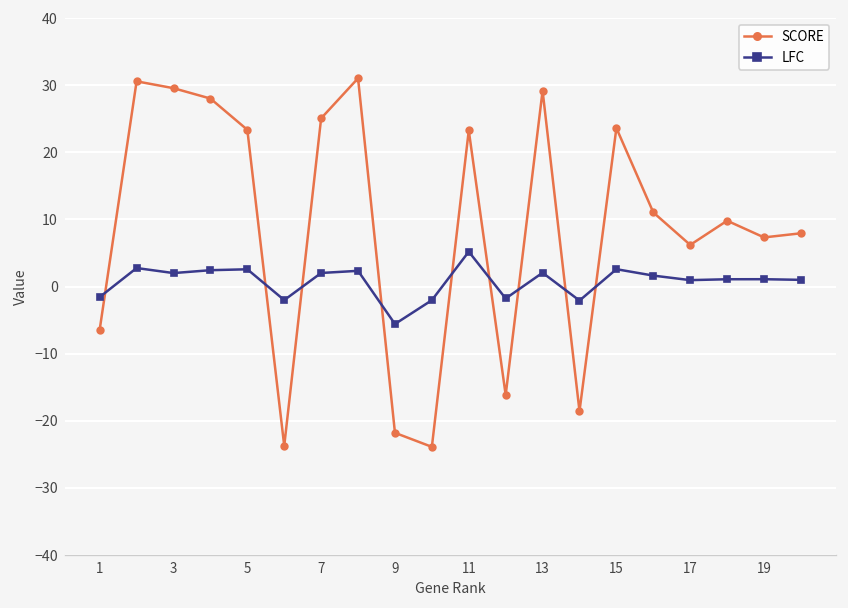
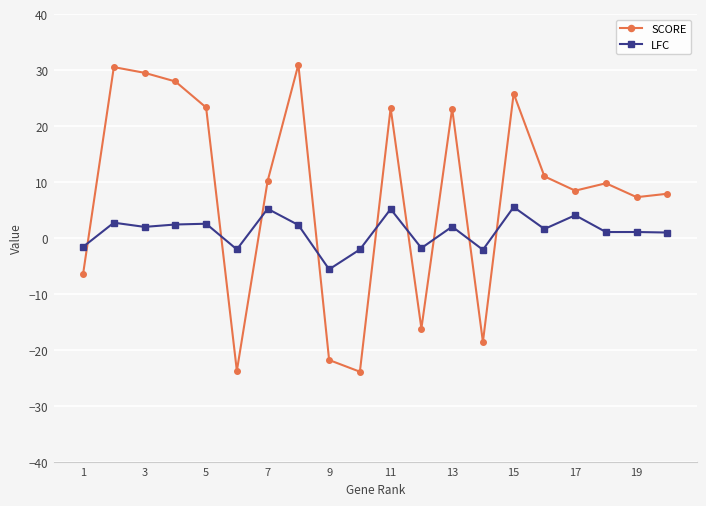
SCORE, 7: 25 -> 10
LFC, 7: 2 -> 5
SCORE, 13: 29 -> 23
SCORE, 15: 24 -> 26
LFC, 15: 3 -> 6
SCORE, 17: 6 -> 8
LFC, 17: 1 -> 4
